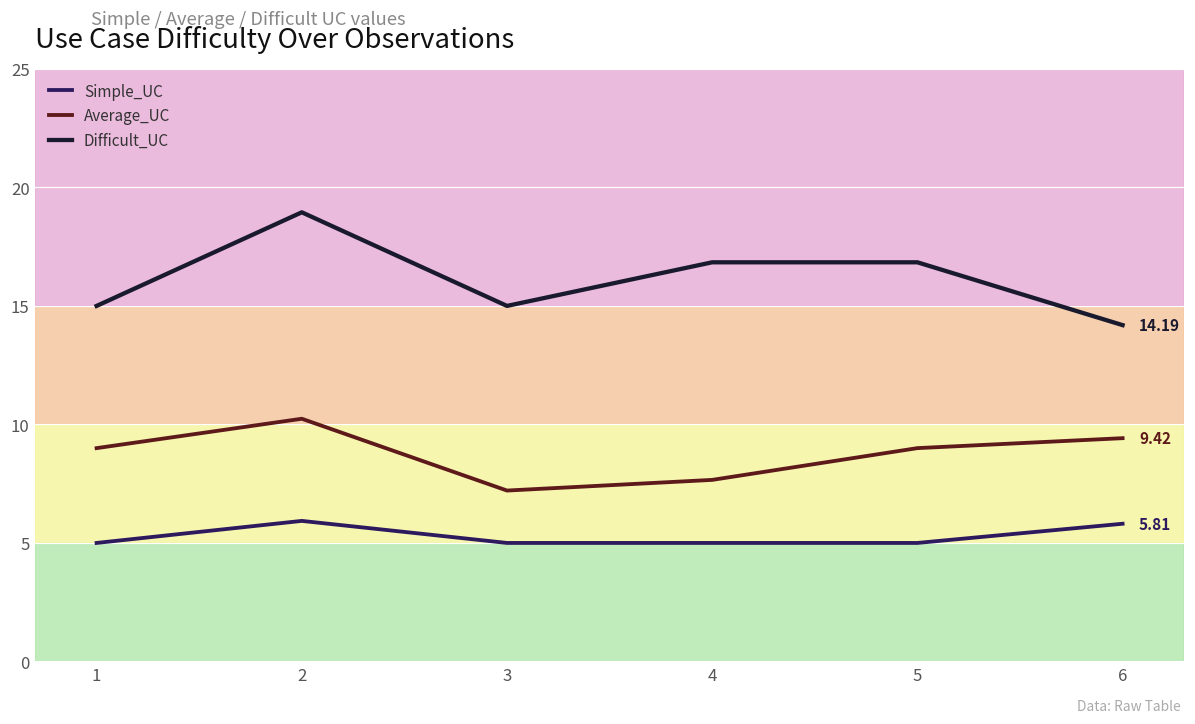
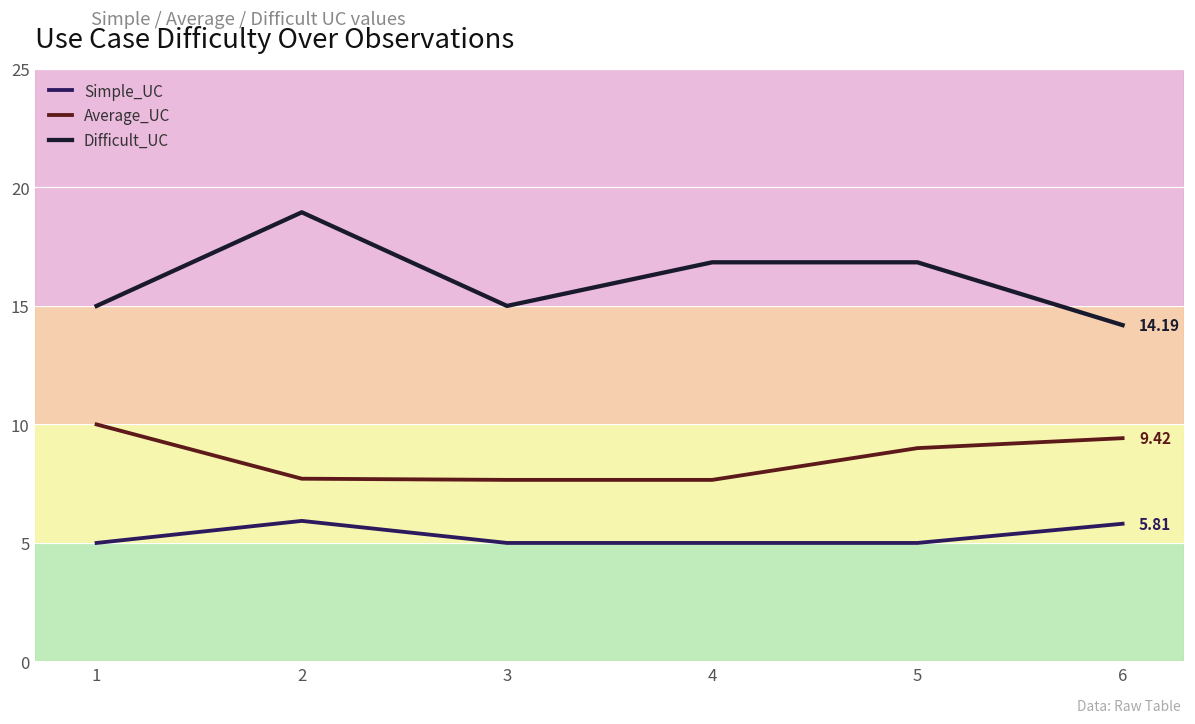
Average_UC, 1: 9 -> 10
Average_UC, 2: 10.2 -> 7.7
Average_UC, 3: 7.2 -> 7.7
